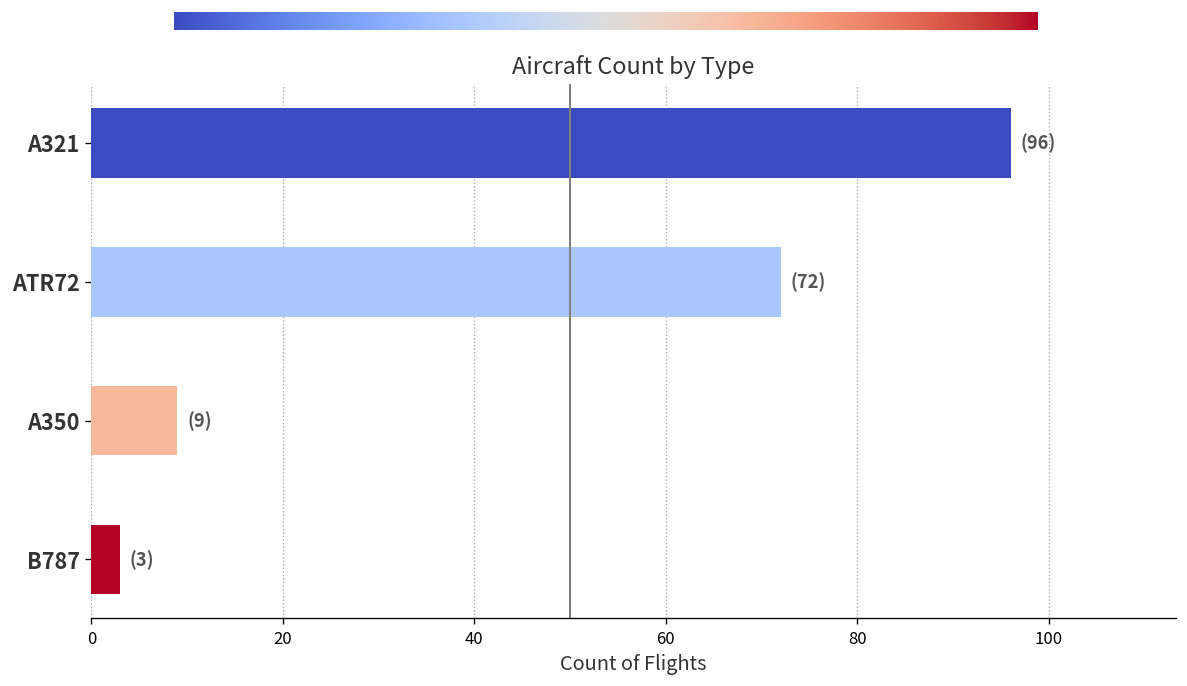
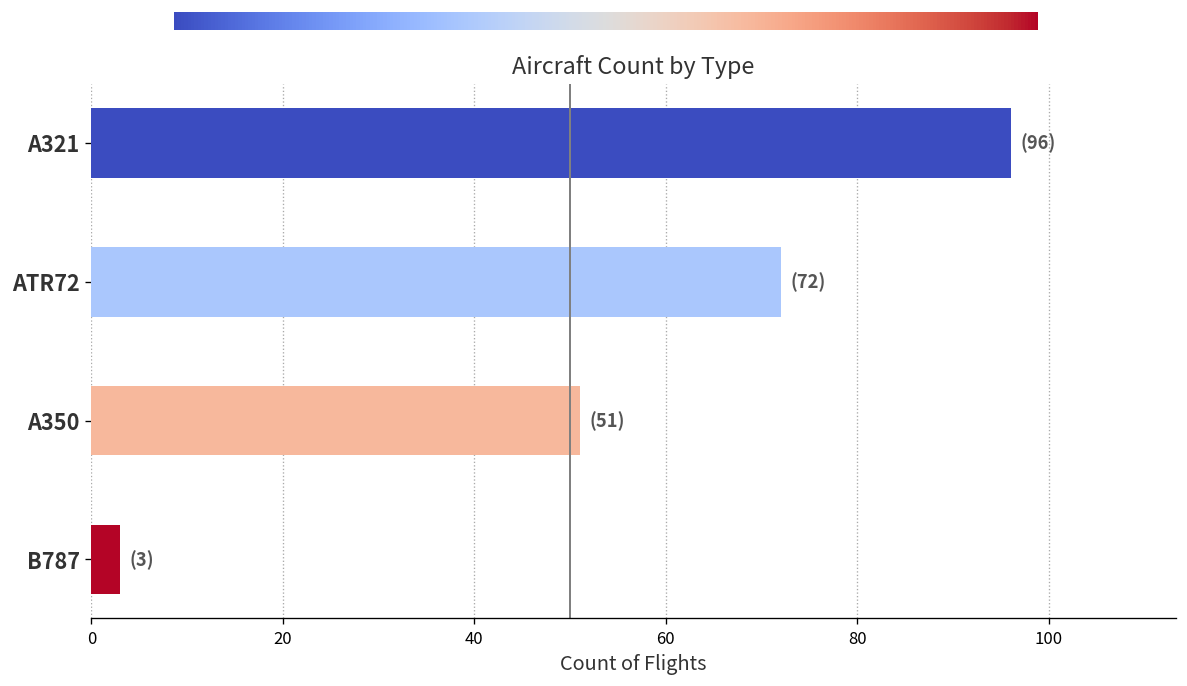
A350: (9) -> (51)
